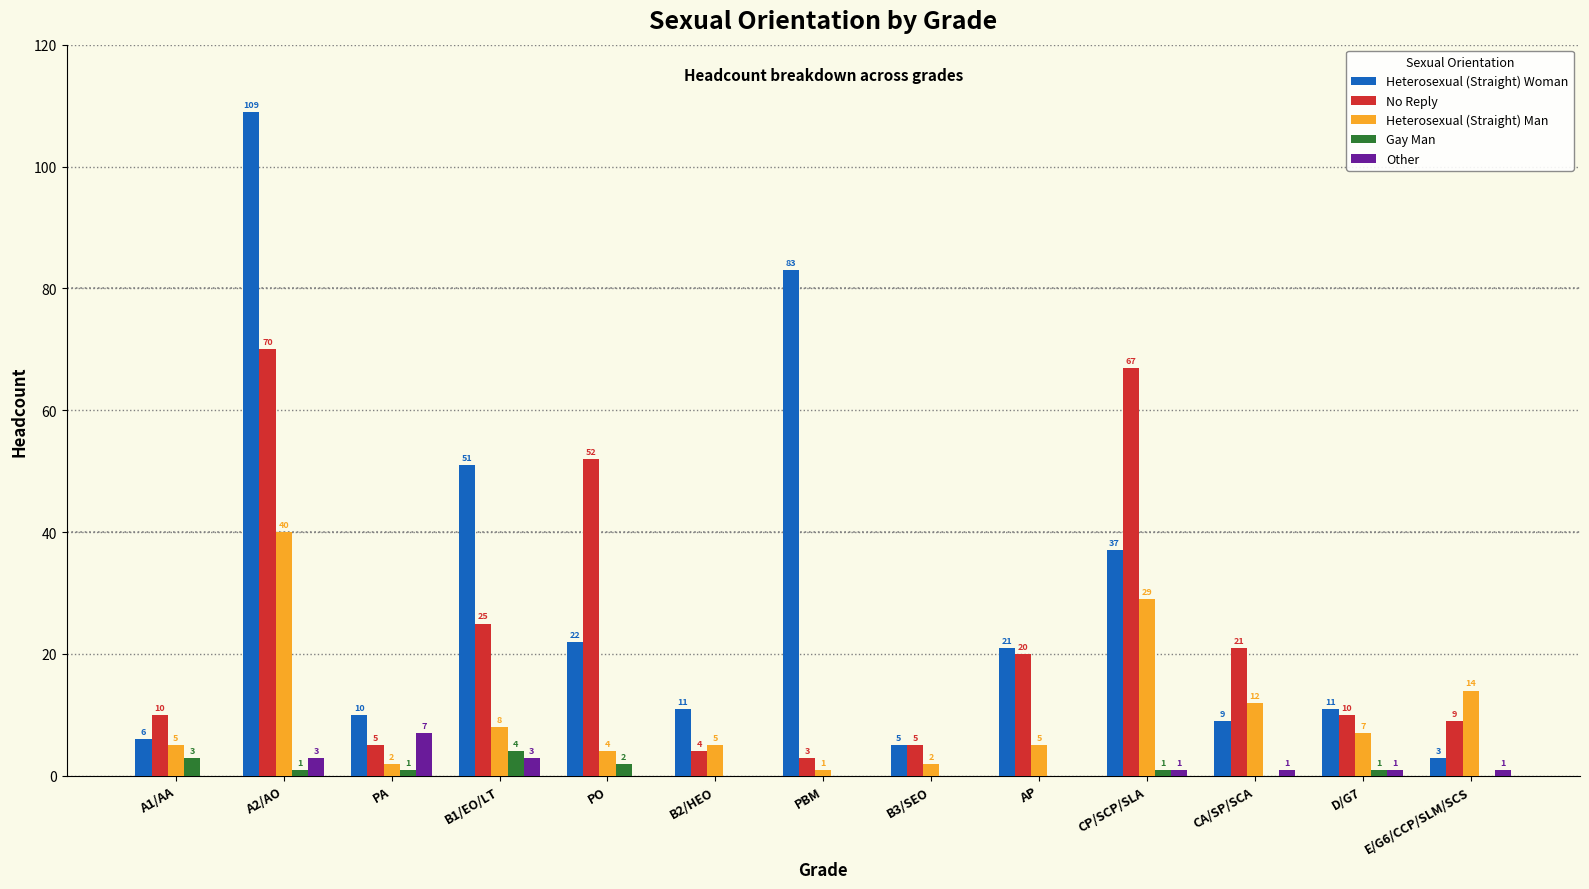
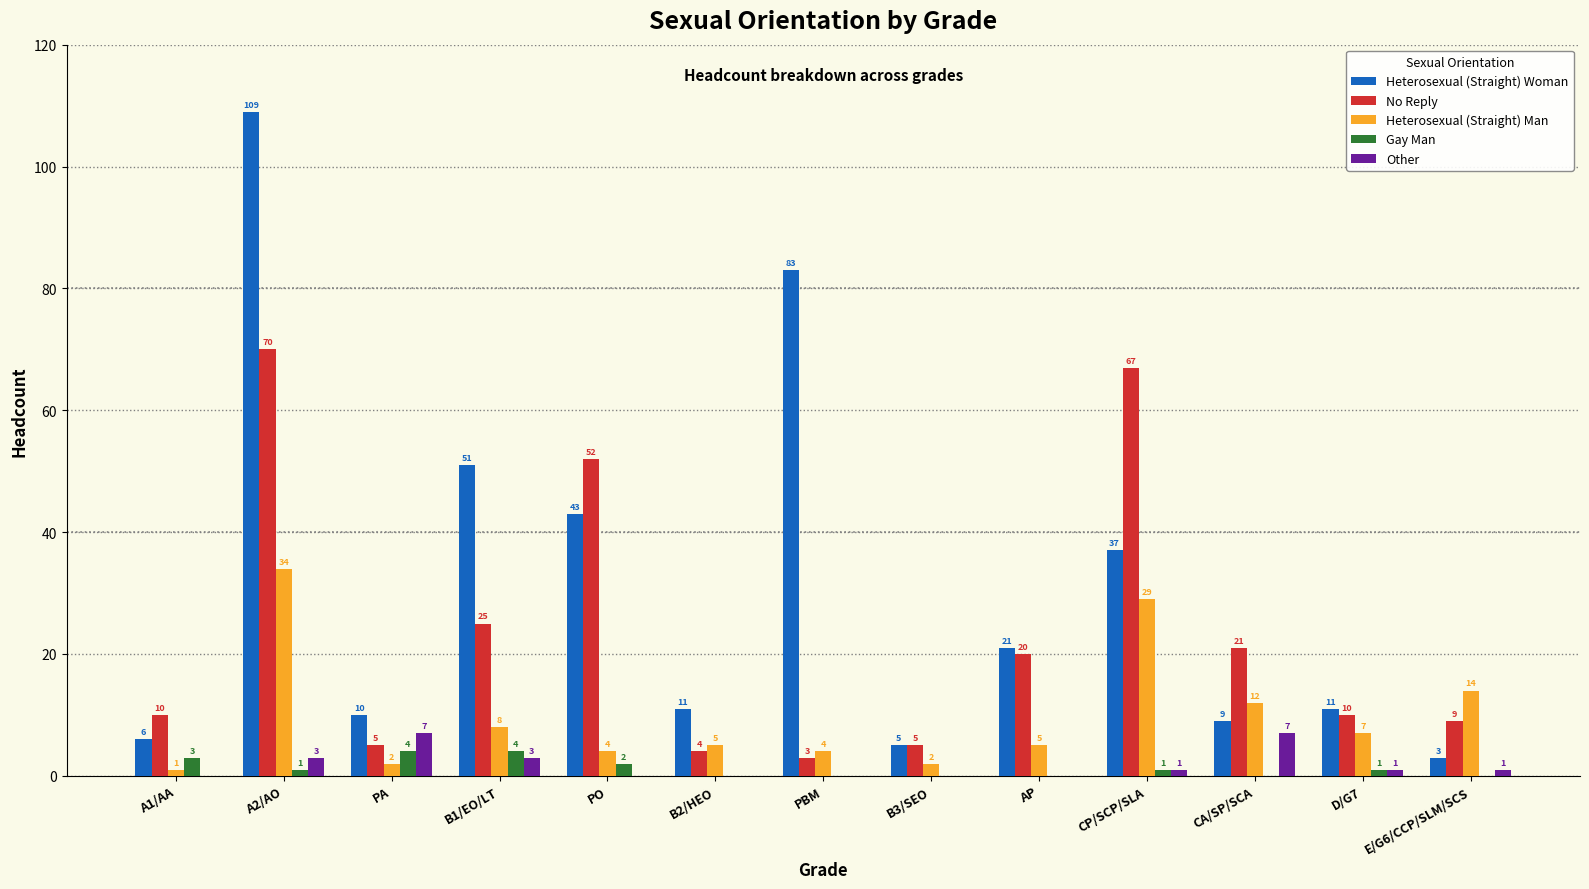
Heterosexual (Straight) Man, A1/AA: 5 -> 1
Heterosexual (Straight) Man, A2/AO: 40 -> 34
Gay Man, PA: 1 -> 4
Heterosexual (Straight) Woman, PO: 22 -> 43
Heterosexual (Straight) Man, PBM: 1 -> 4
Other, CA/SP/SCA: 1 -> 7
